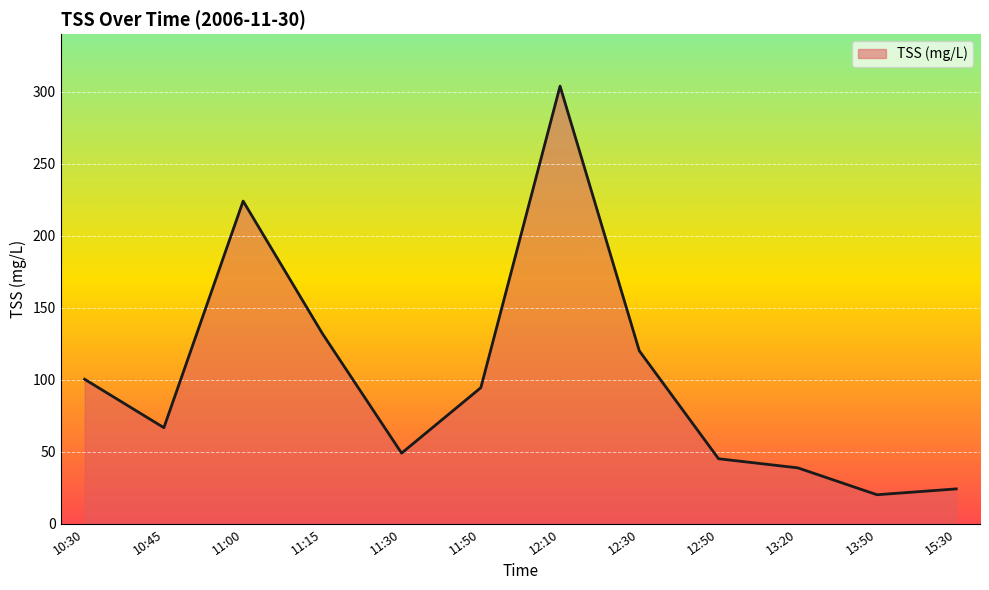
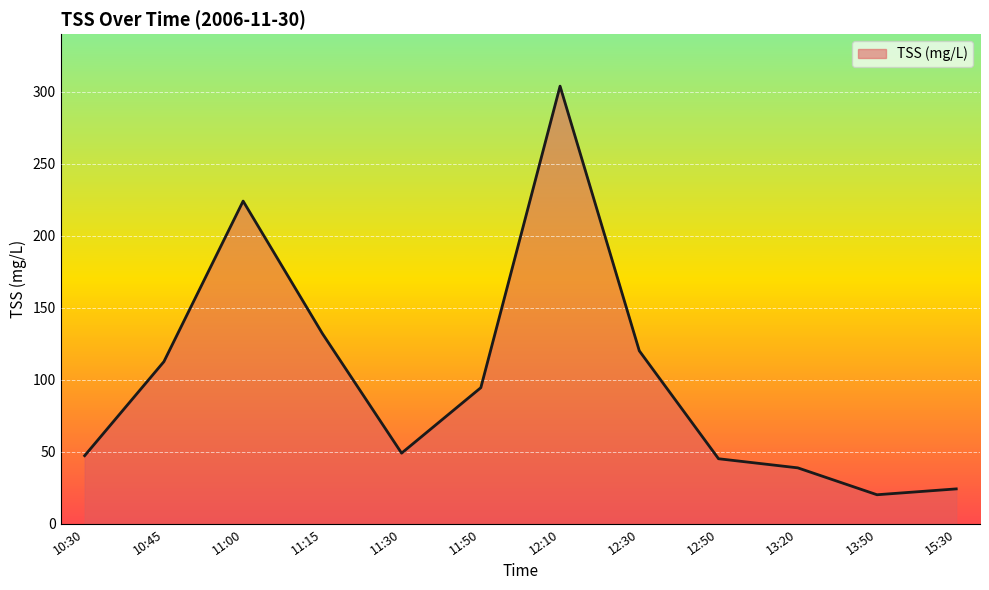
10:30: 100 -> 47
10:45: 67 -> 113
